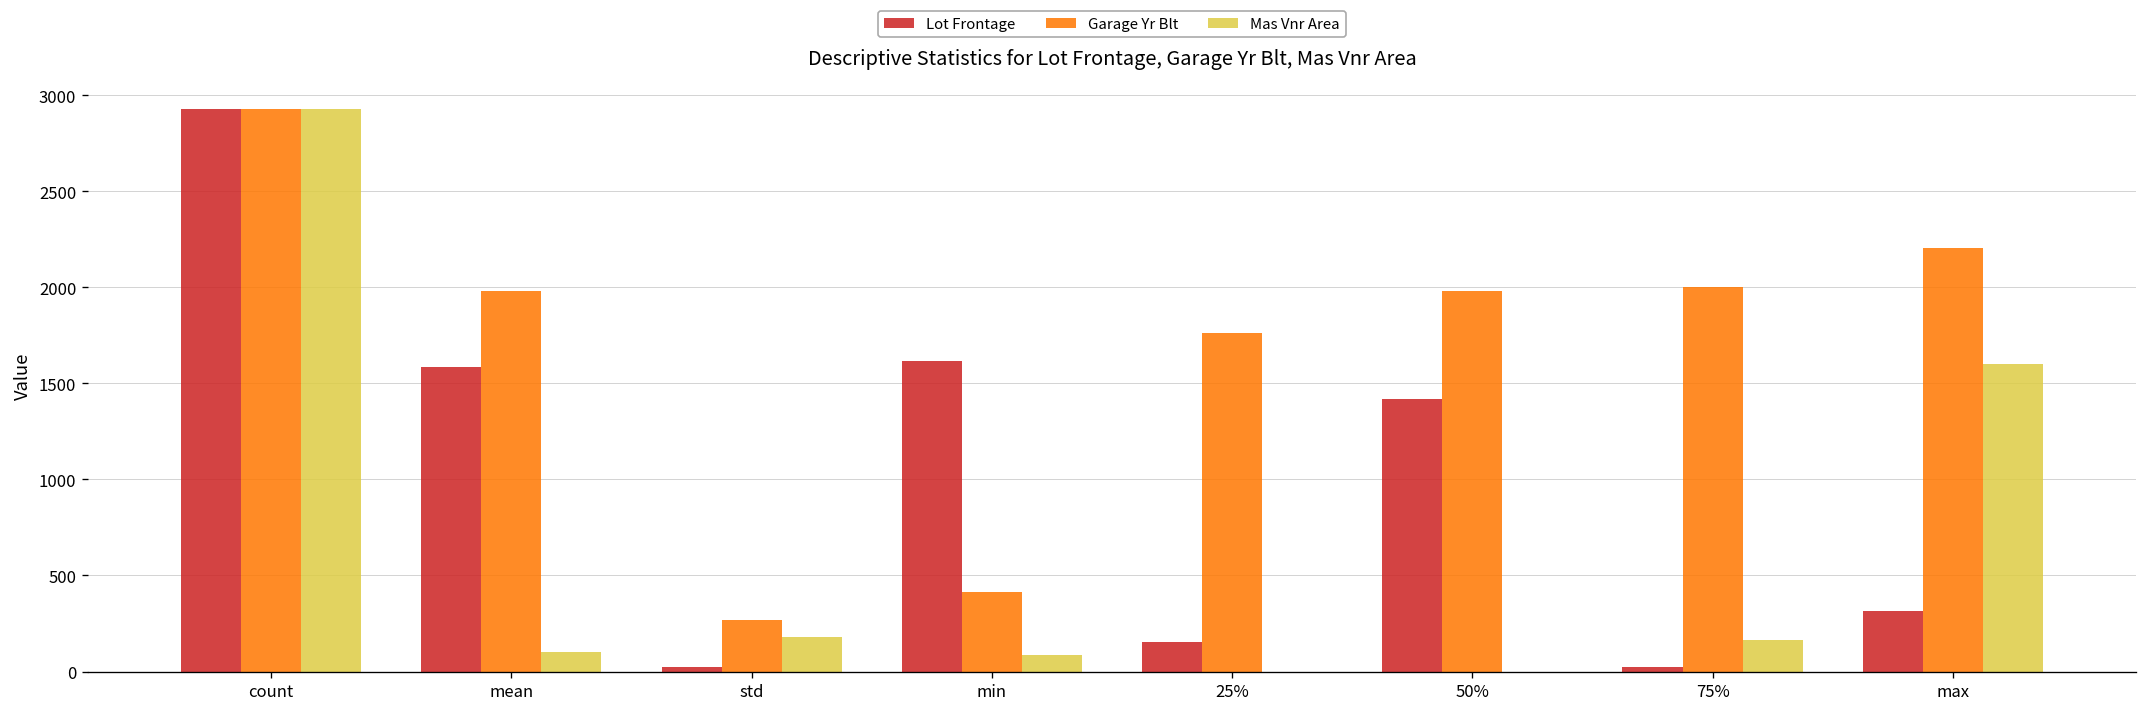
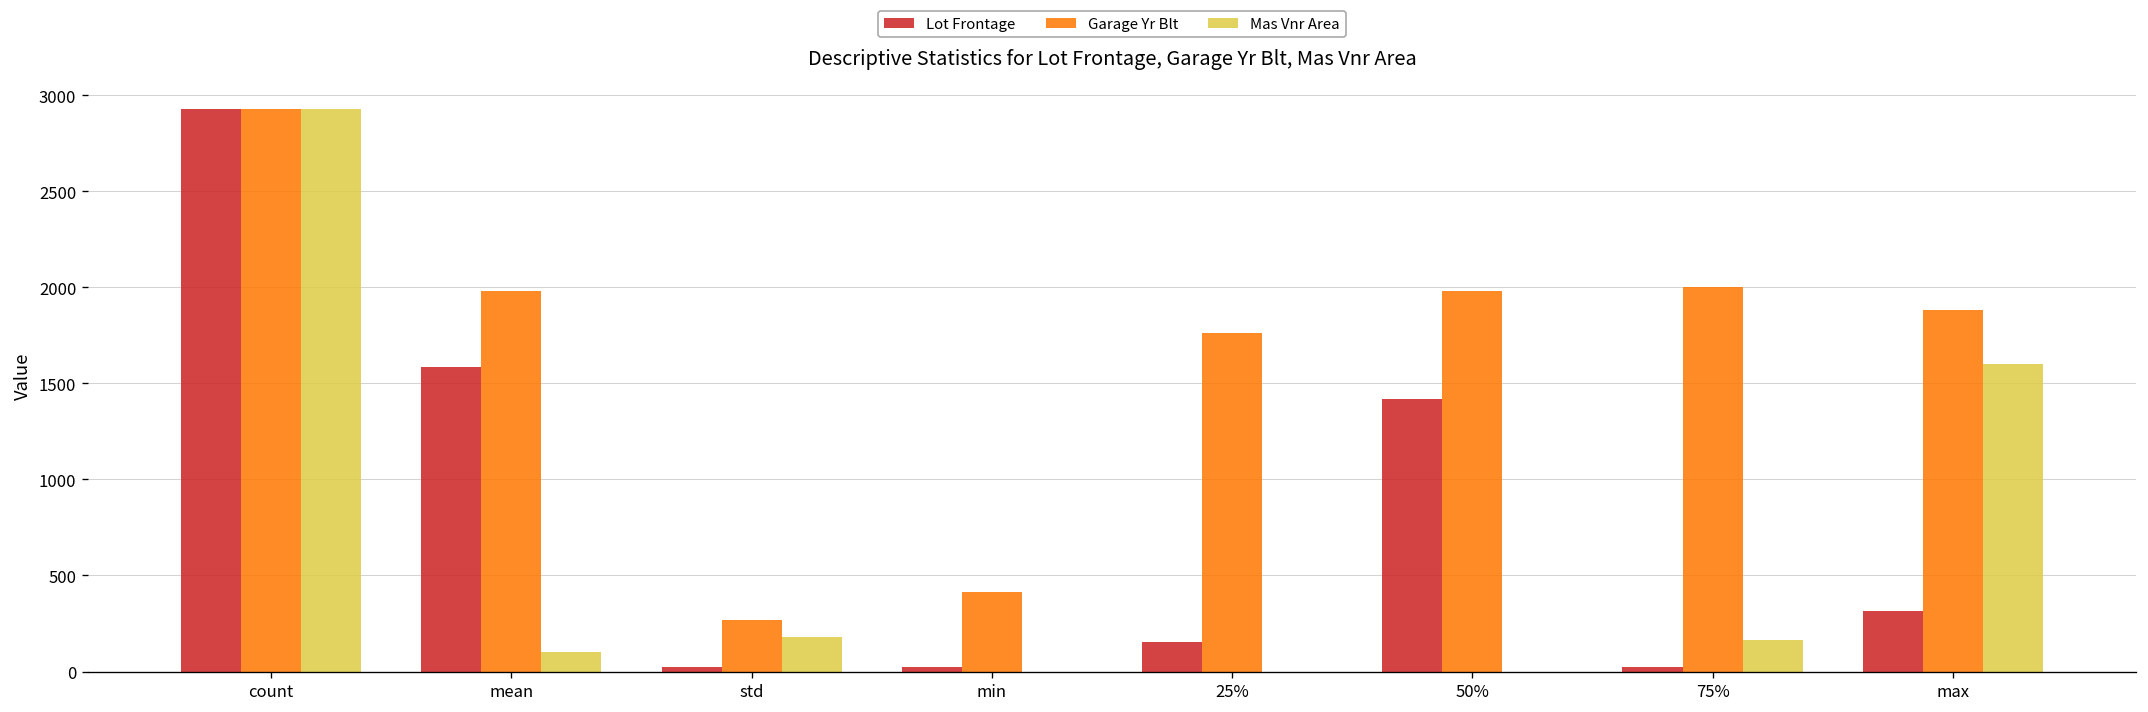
Lot Frontage, min: 1620 -> 20
Mas Vnr Area, min: 90 -> 0
Garage Yr Blt, max: 2210 -> 1880
